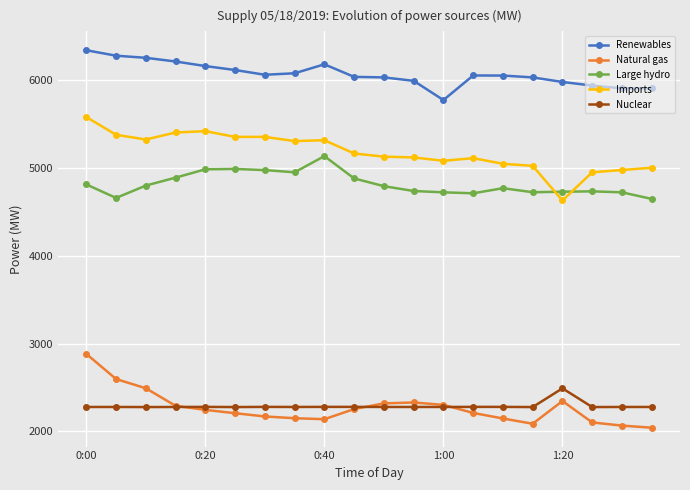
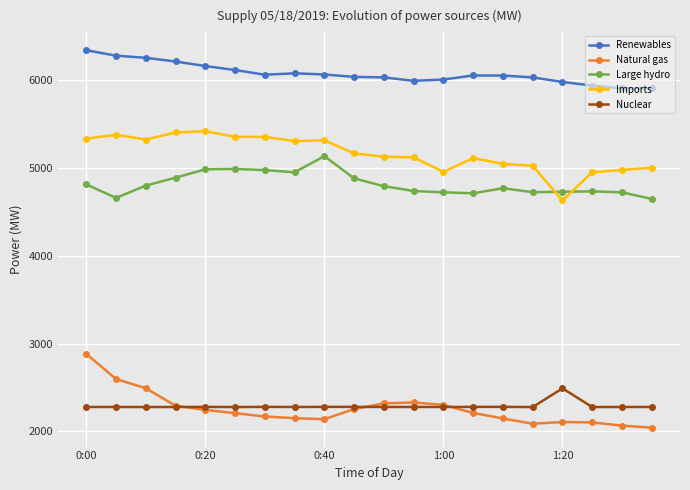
Imports, 0:00: 5600 -> 5300
Renewables, 0:40: 6200 -> 6100
Renewables, 1:00: 5800 -> 6000
Imports, 1:00: 5100 -> 5000
Natural gas, 1:20: 2300 -> 2100
